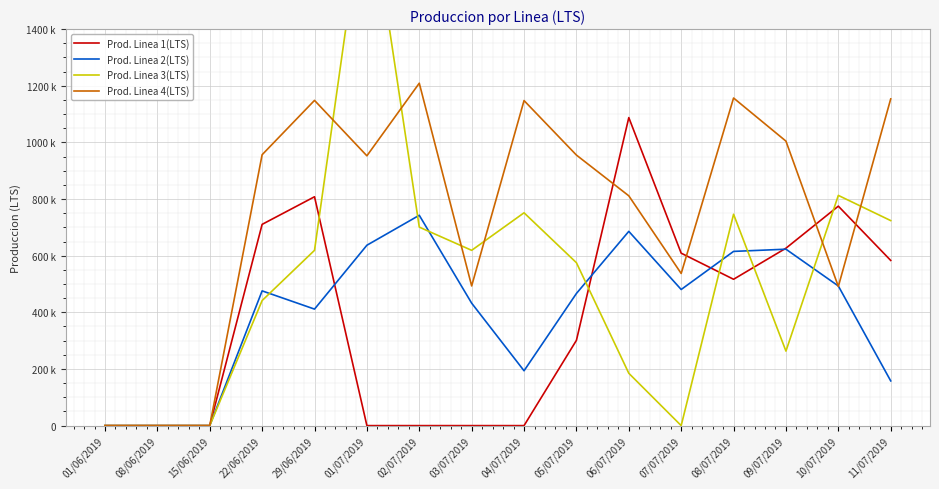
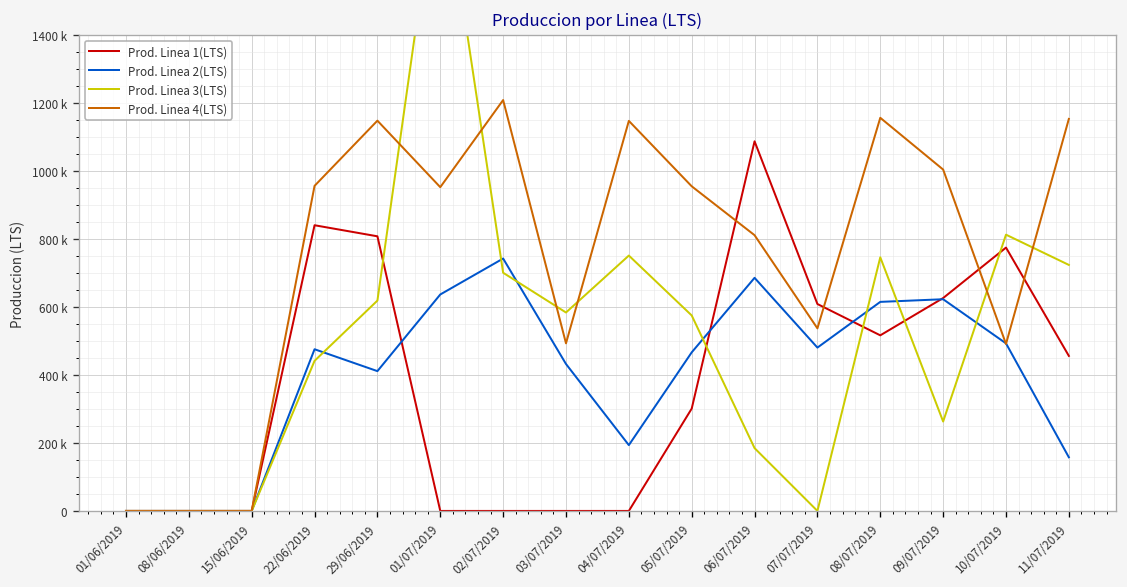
Prod. Linea 1(LTS), 22/06/2019: 710000 -> 840000
Prod. Linea 3(LTS), 03/07/2019: 620000 -> 580000
Prod. Linea 1(LTS), 11/07/2019: 580000 -> 460000
